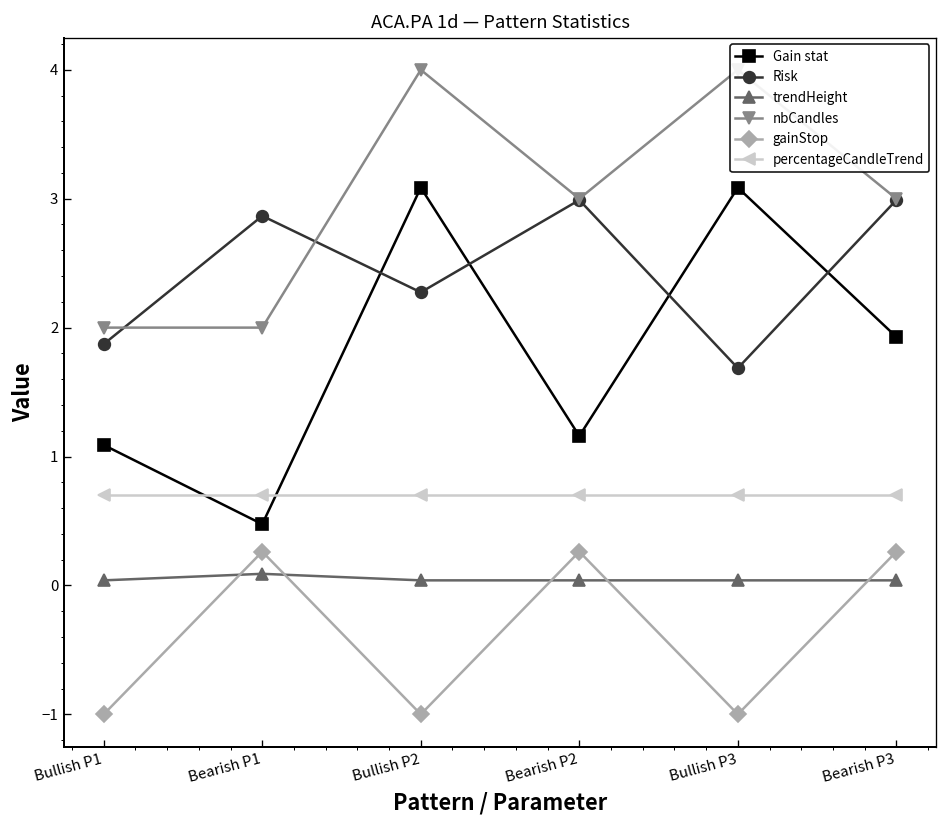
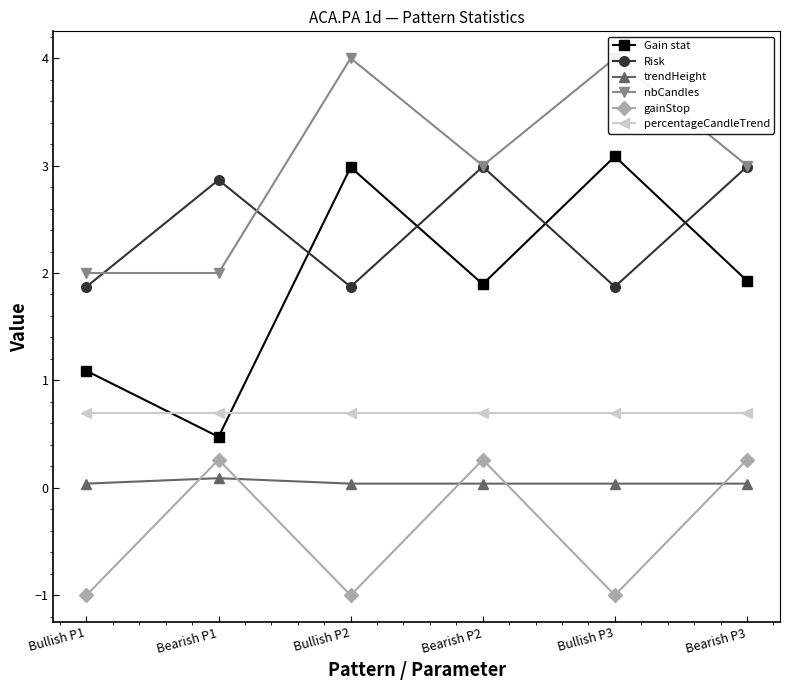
Gain stat, Bullish P2: 3.09 -> 2.98
Risk, Bullish P2: 2.27 -> 1.87
Gain stat, Bearish P2: 1.16 -> 1.90
Risk, Bullish P3: 1.69 -> 1.87
